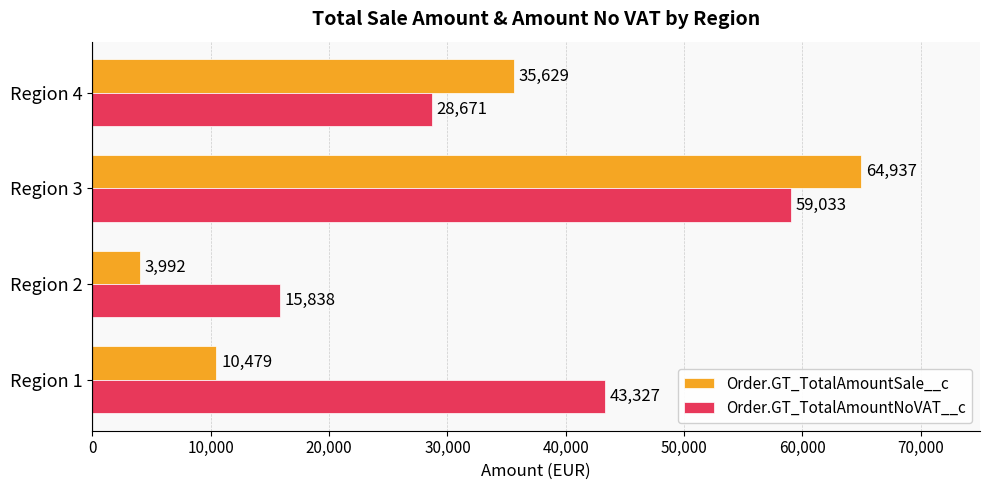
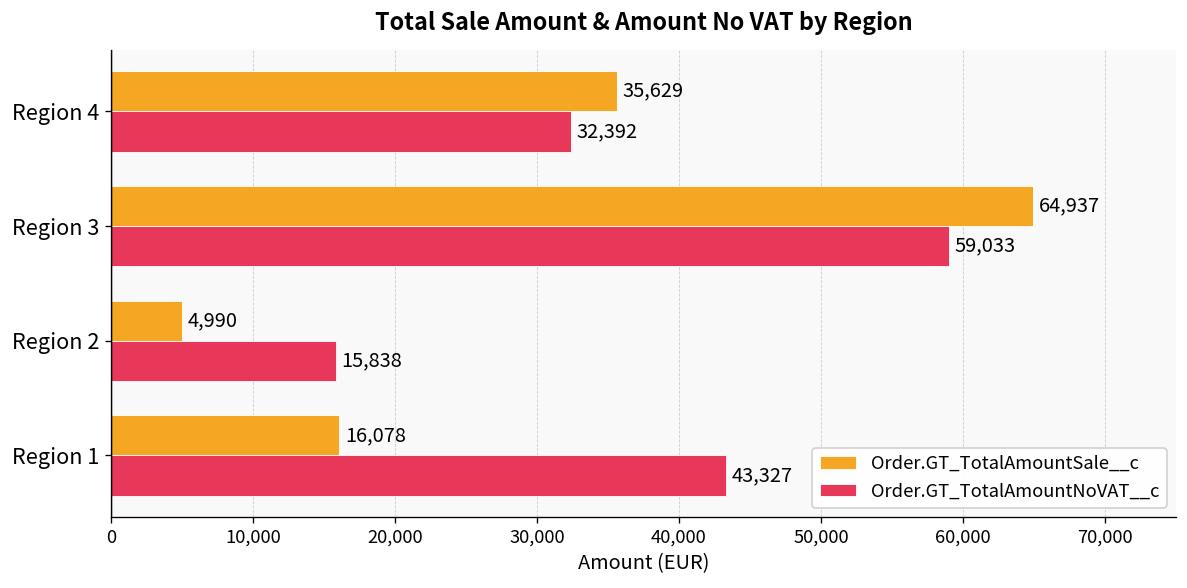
Order.GT_TotalAmountNoVAT__c, Region 4: 28,671 -> 32,392
Order.GT_TotalAmountSale__c, Region 2: 3,992 -> 4,990
Order.GT_TotalAmountSale__c, Region 1: 10,479 -> 16,078
